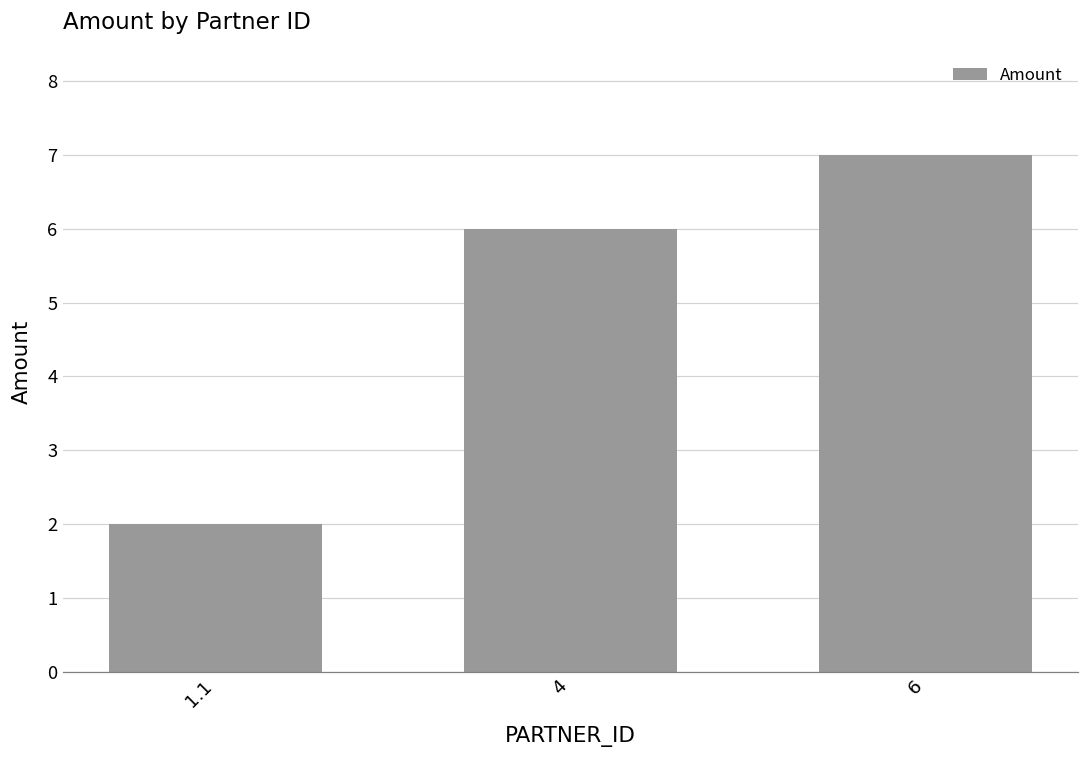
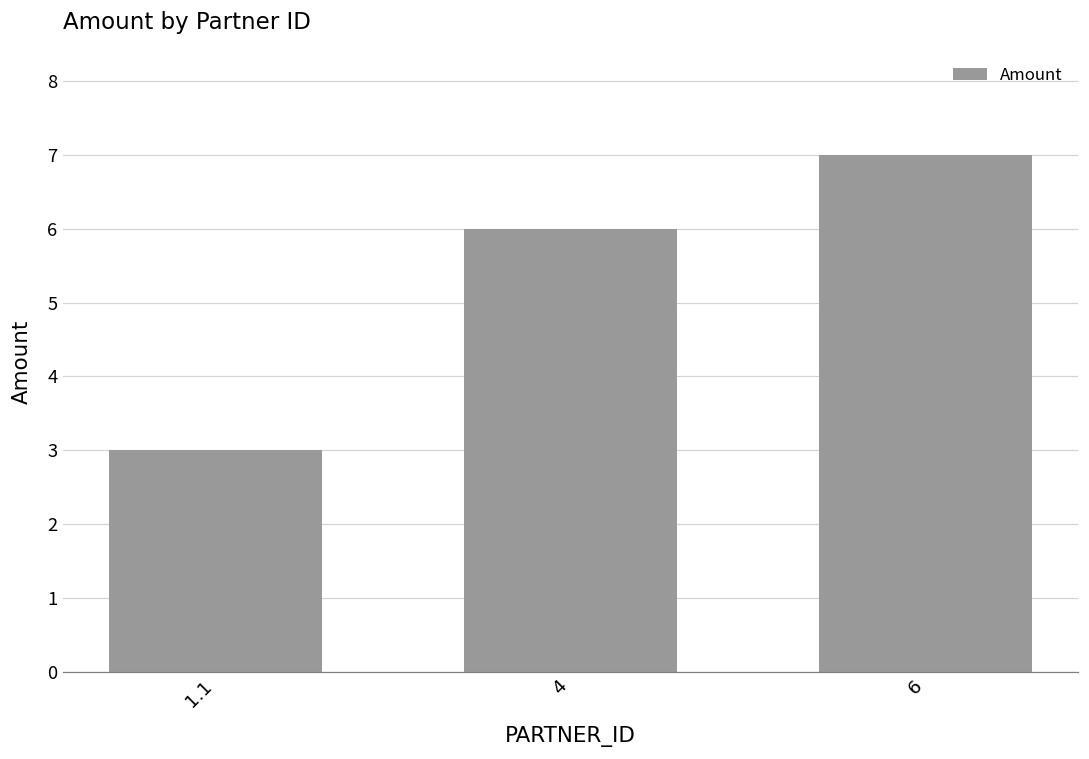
1.1: 2 -> 3
